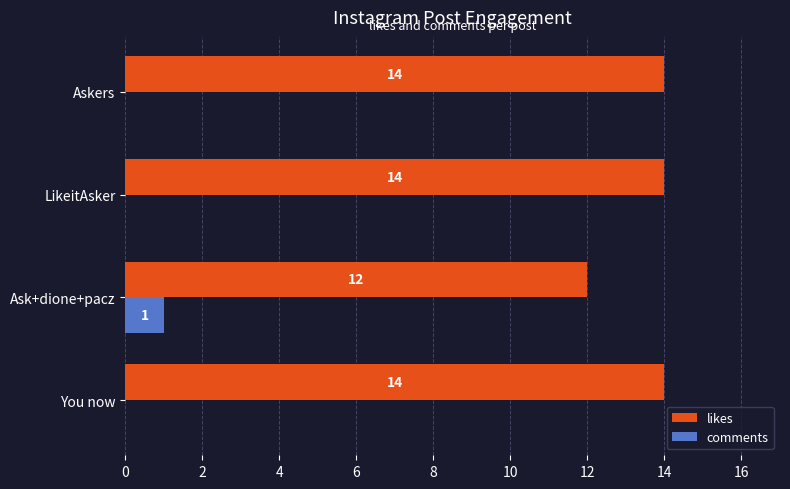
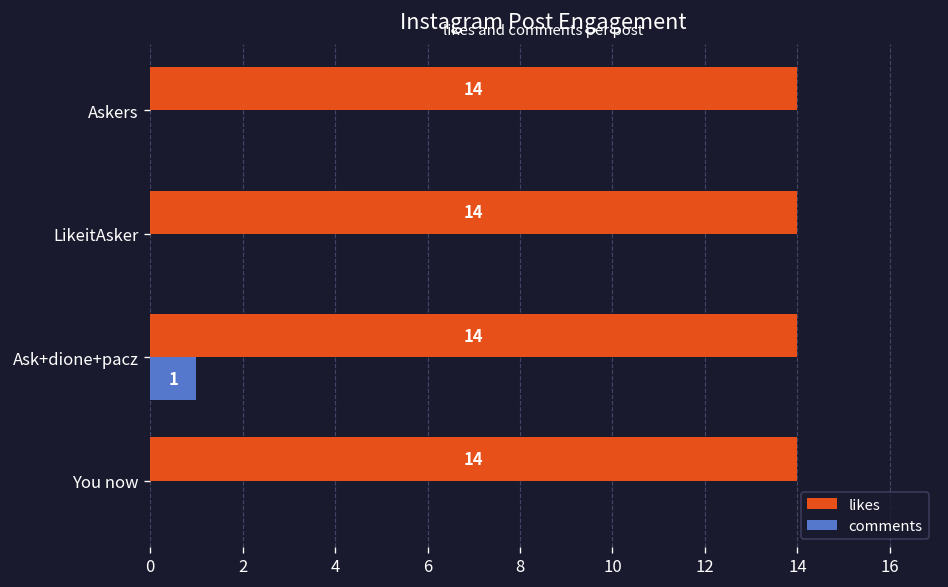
likes, Ask+dione+pacz: 12 -> 14
